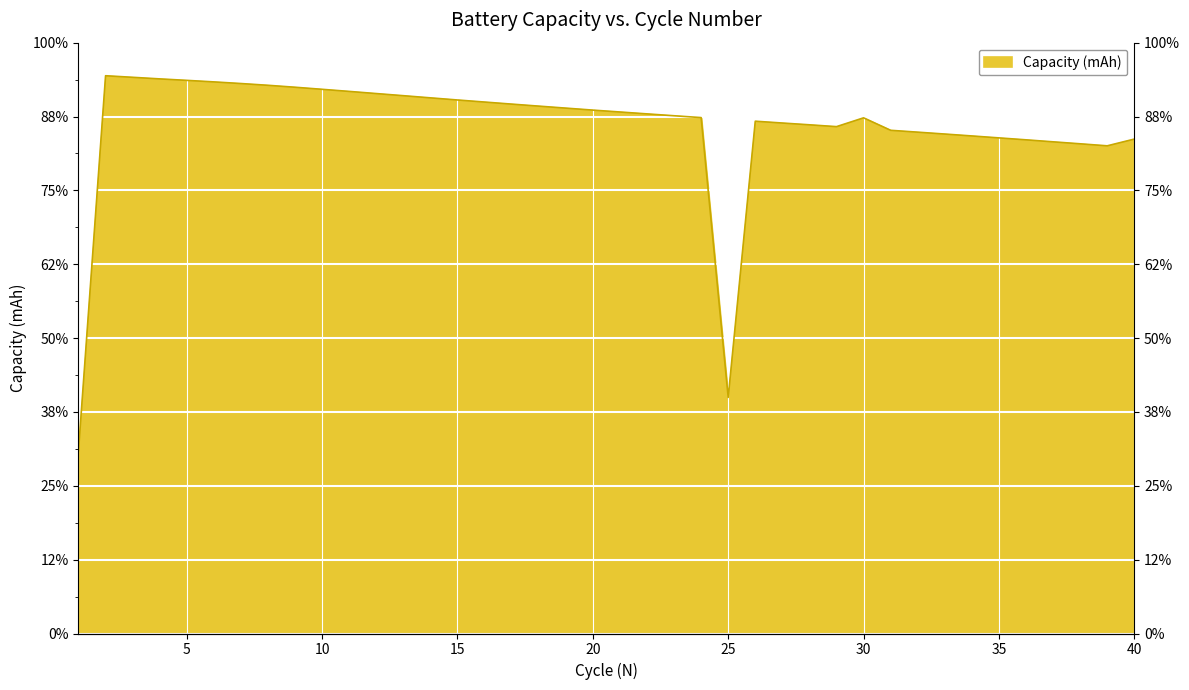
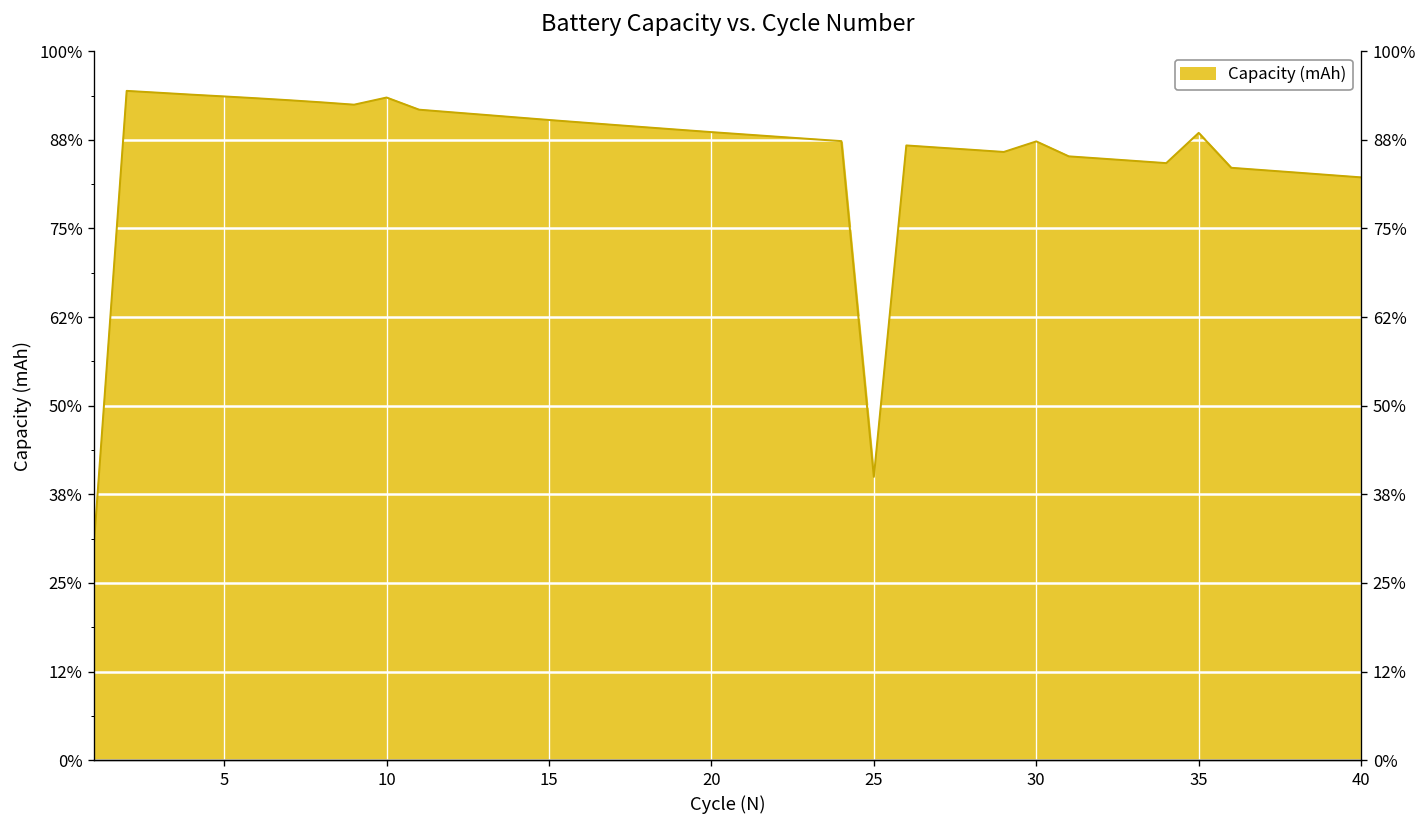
10: 92% -> 93%
35: 84% -> 88%
40: 84% -> 82%
